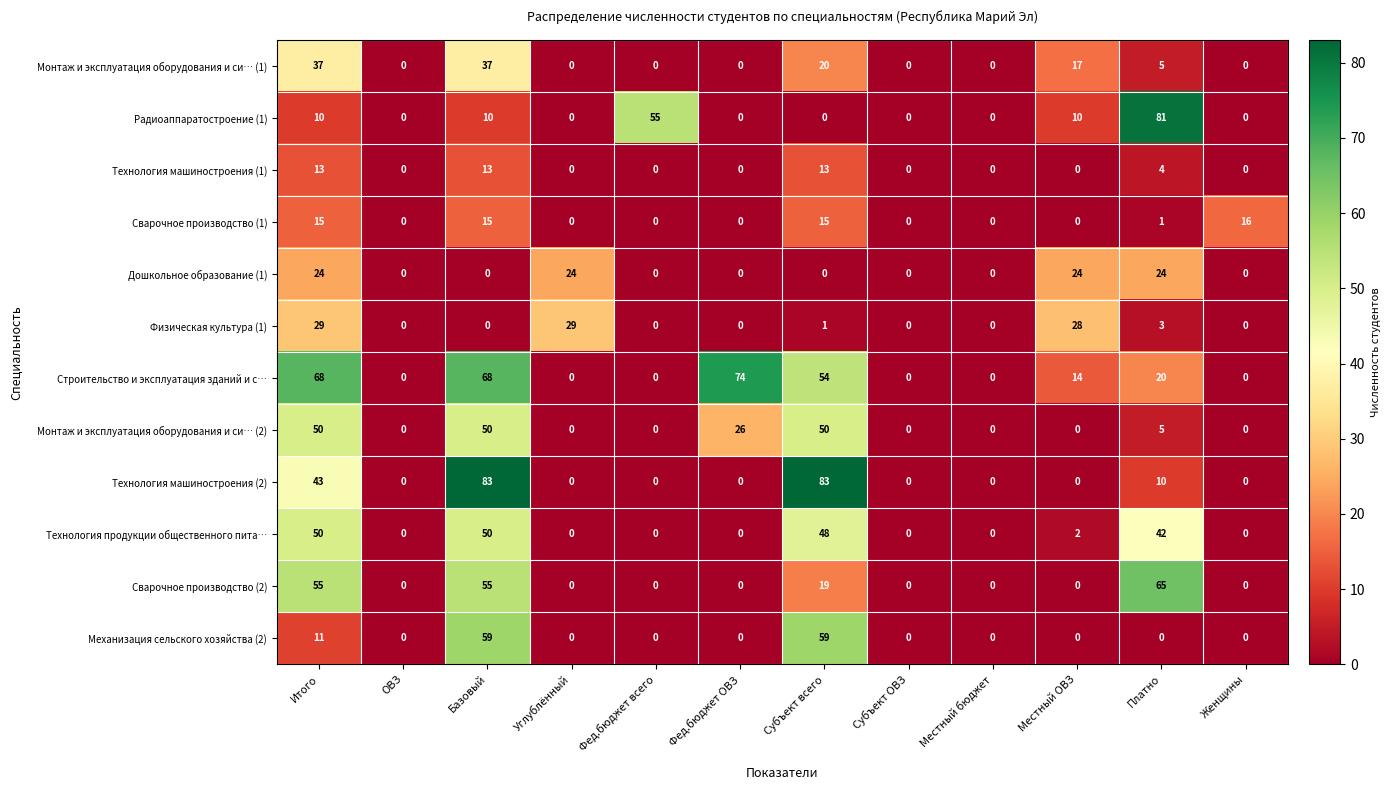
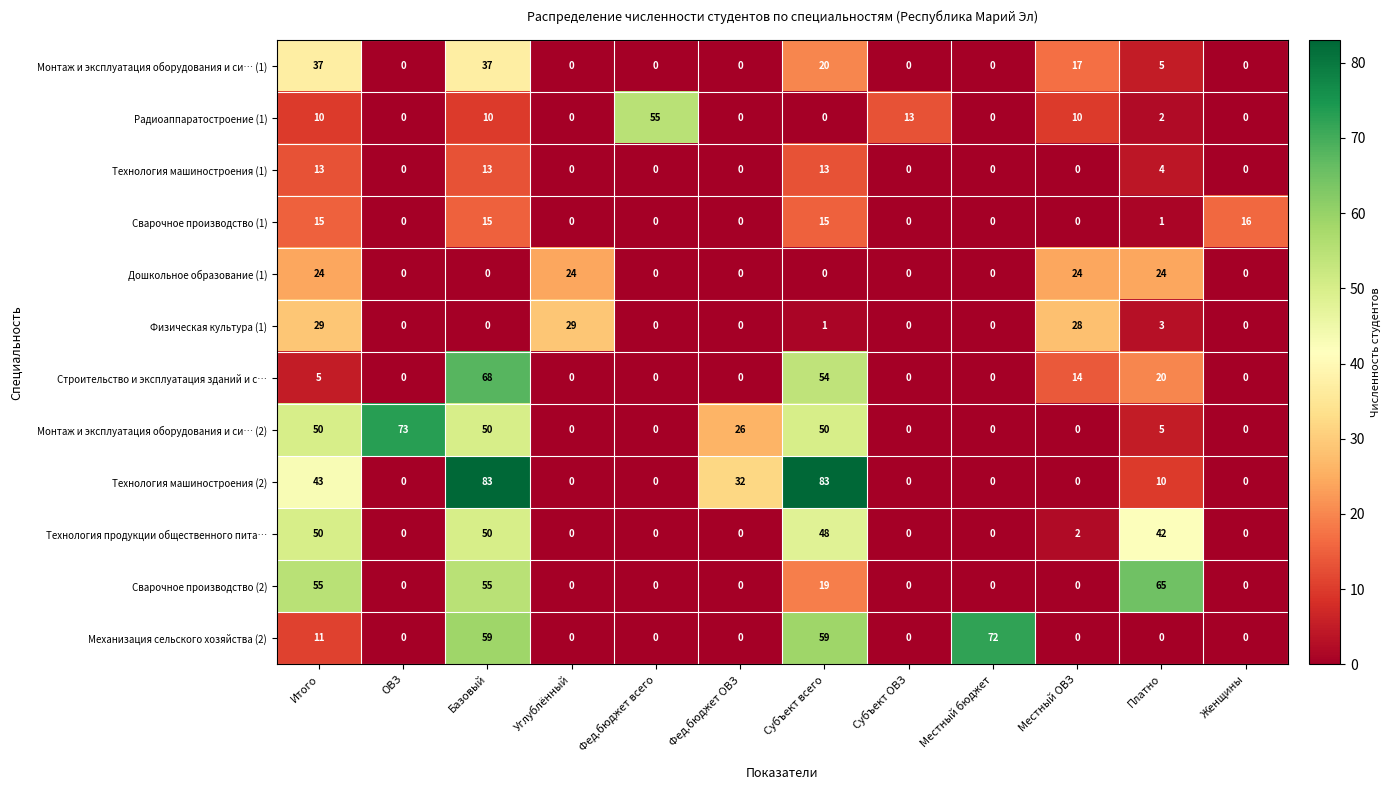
Радиоаппаратостроение (1), Субъект ОВЗ: 0 -> 13
Радиоаппаратостроение (1), Платно: 81 -> 2
Строительство и эксплуатация зданий и с…, Итого: 68 -> 5
Строительство и эксплуатация зданий и с…, Фед.бюджет ОВЗ: 74 -> 0
Монтаж и эксплуатация оборудования и си… (2), ОВЗ: 0 -> 73
Технология машиностроения (2), Фед.бюджет ОВЗ: 0 -> 32
Механизация сельского хозяйства (2), Местный бюджет: 0 -> 72
